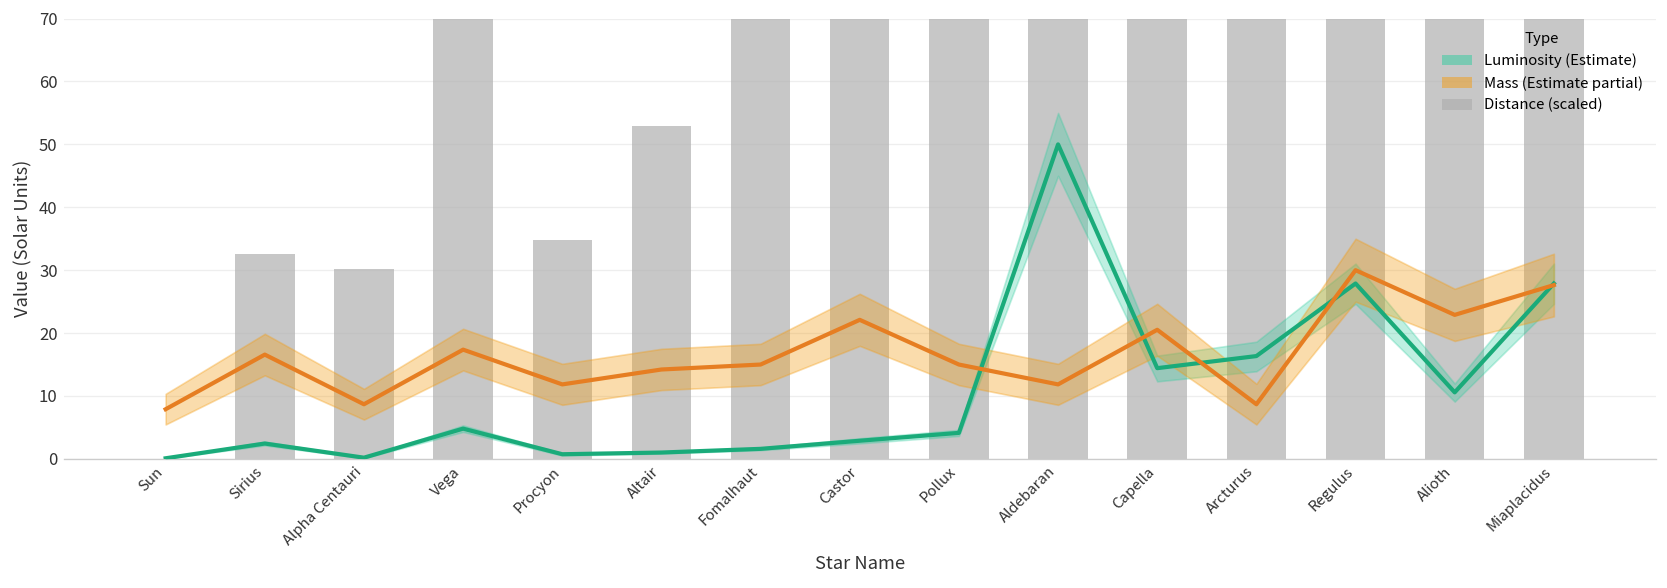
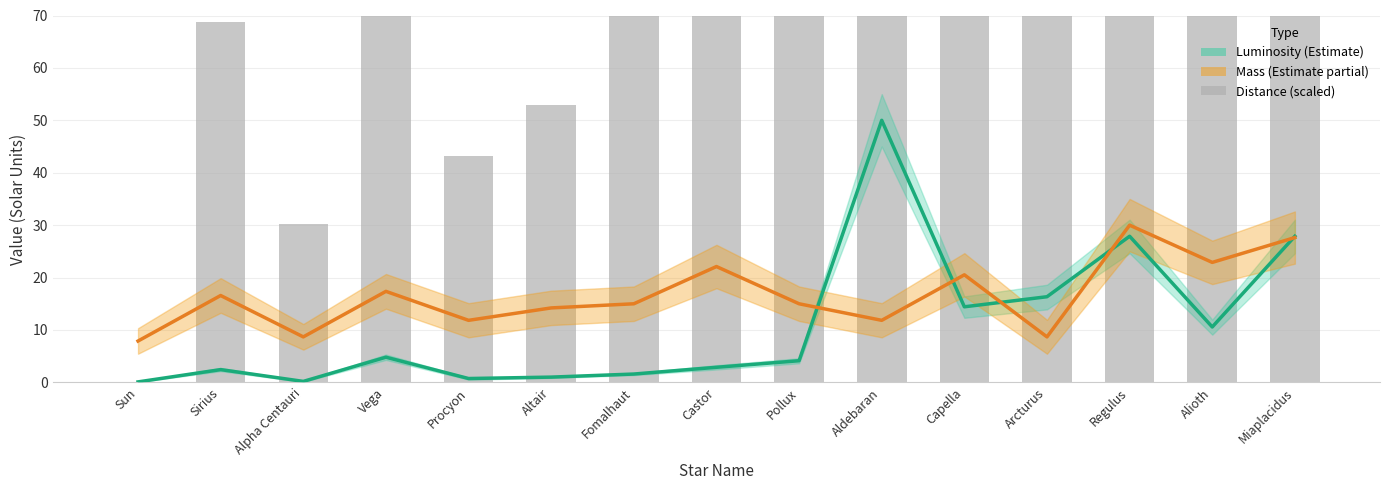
Distance (scaled), Sirius: 33 -> 69
Distance (scaled), Procyon: 35 -> 43
